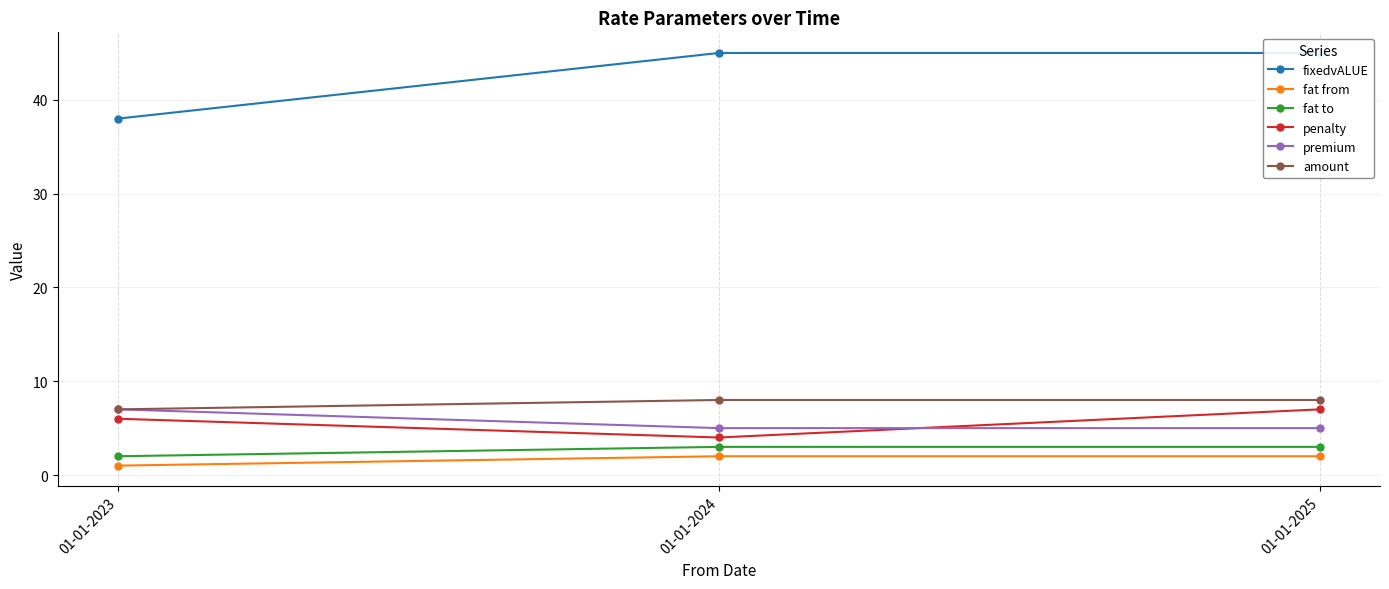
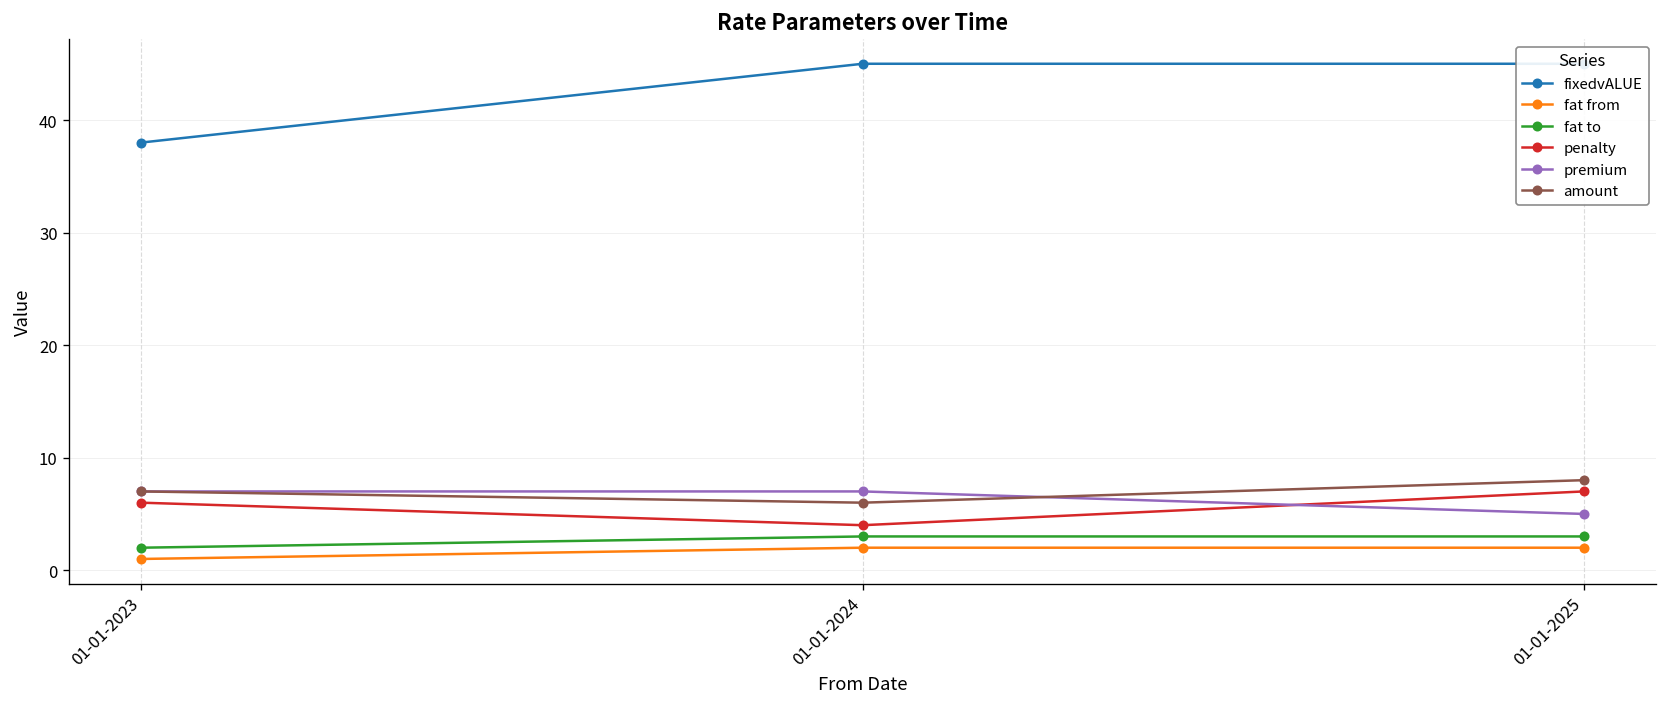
premium, 01-01-2024: 5 -> 7
amount, 01-01-2024: 8 -> 6
